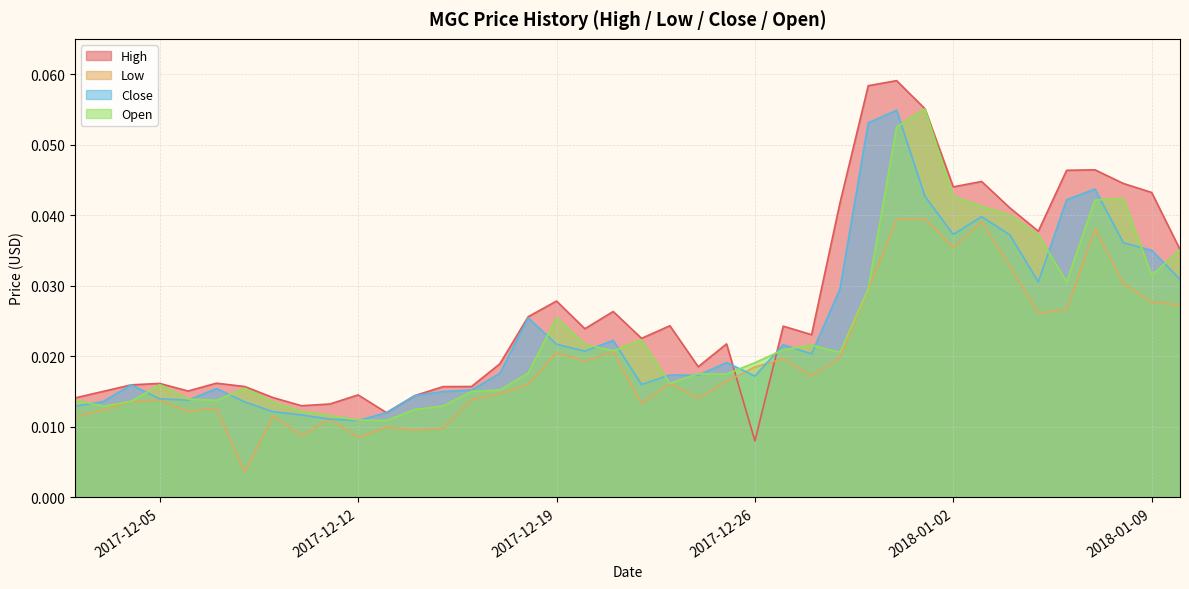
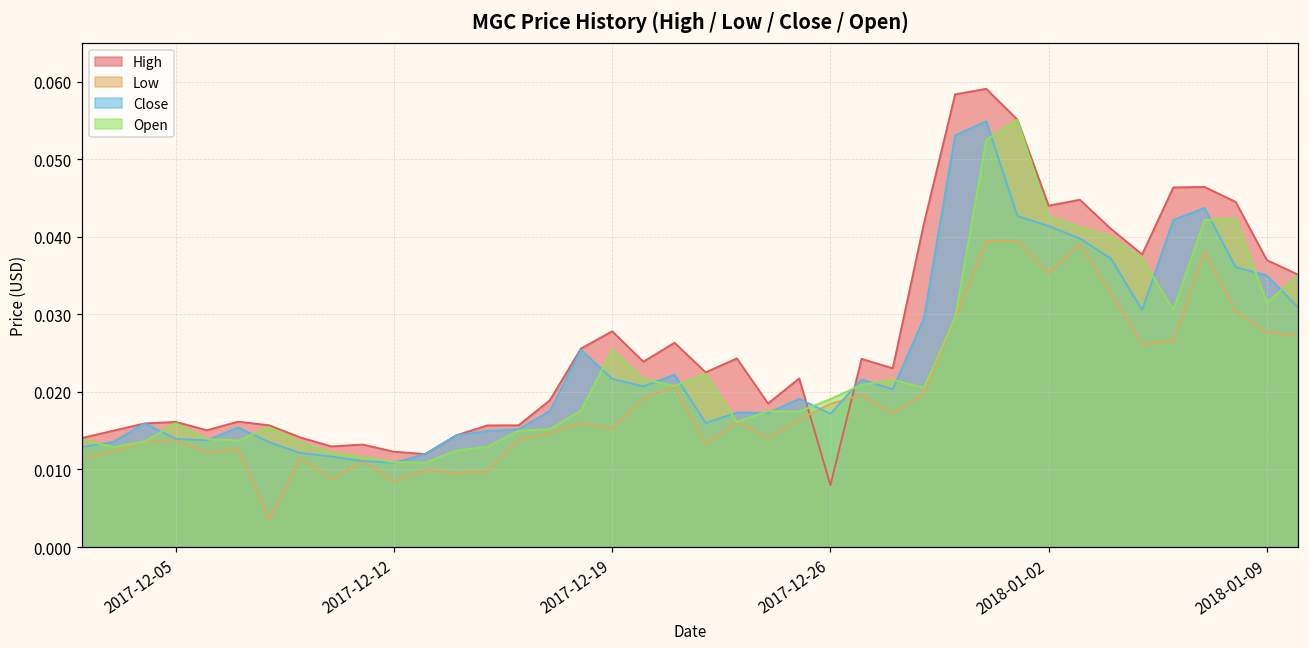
High, 2017-12-12: 0.015 -> 0.012
Low, 2017-12-19: 0.021 -> 0.015
Close, 2018-01-02: 0.037 -> 0.041
High, 2018-01-09: 0.043 -> 0.037
